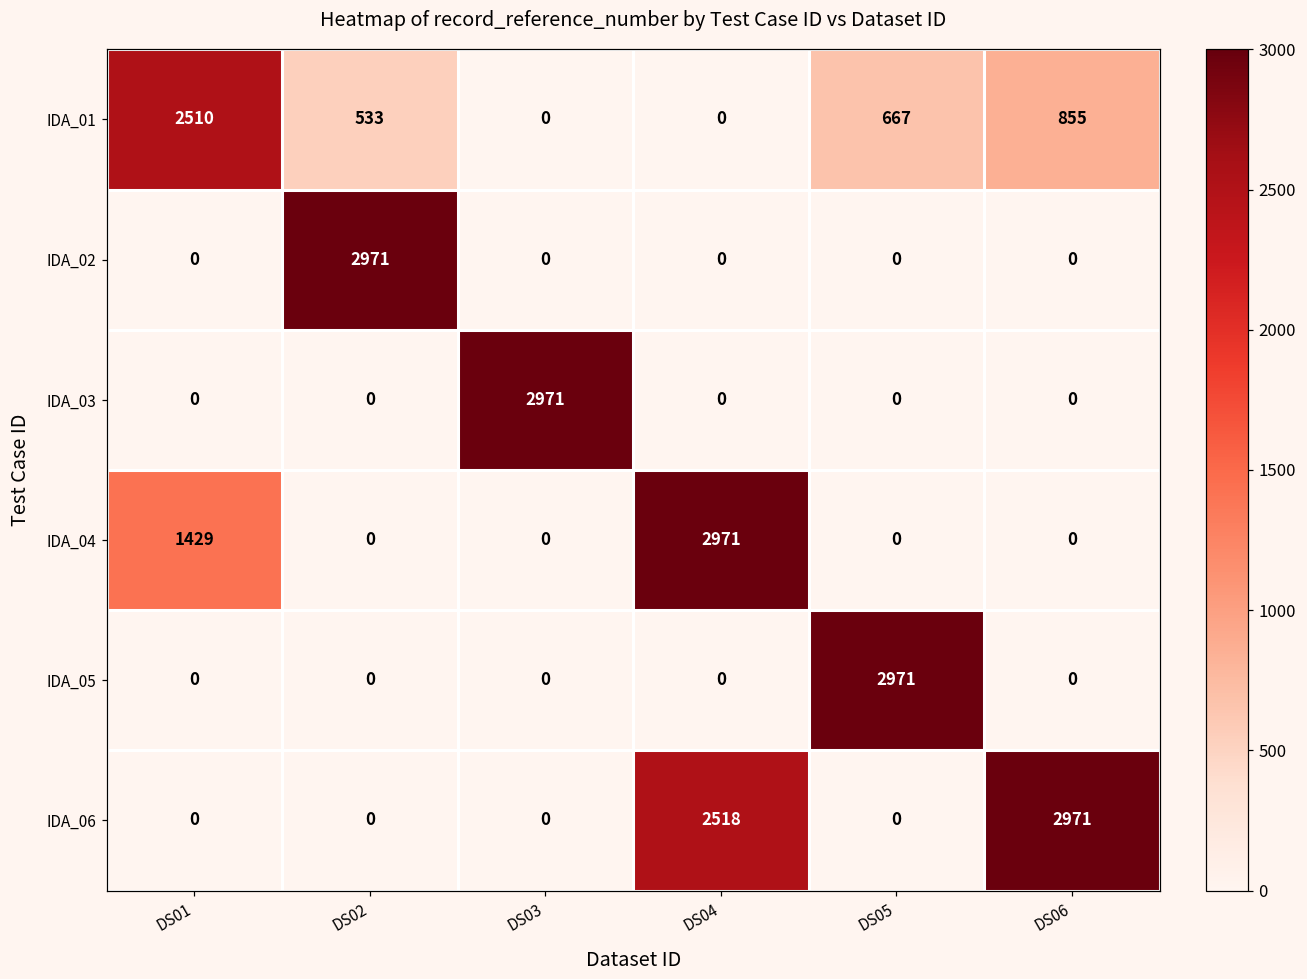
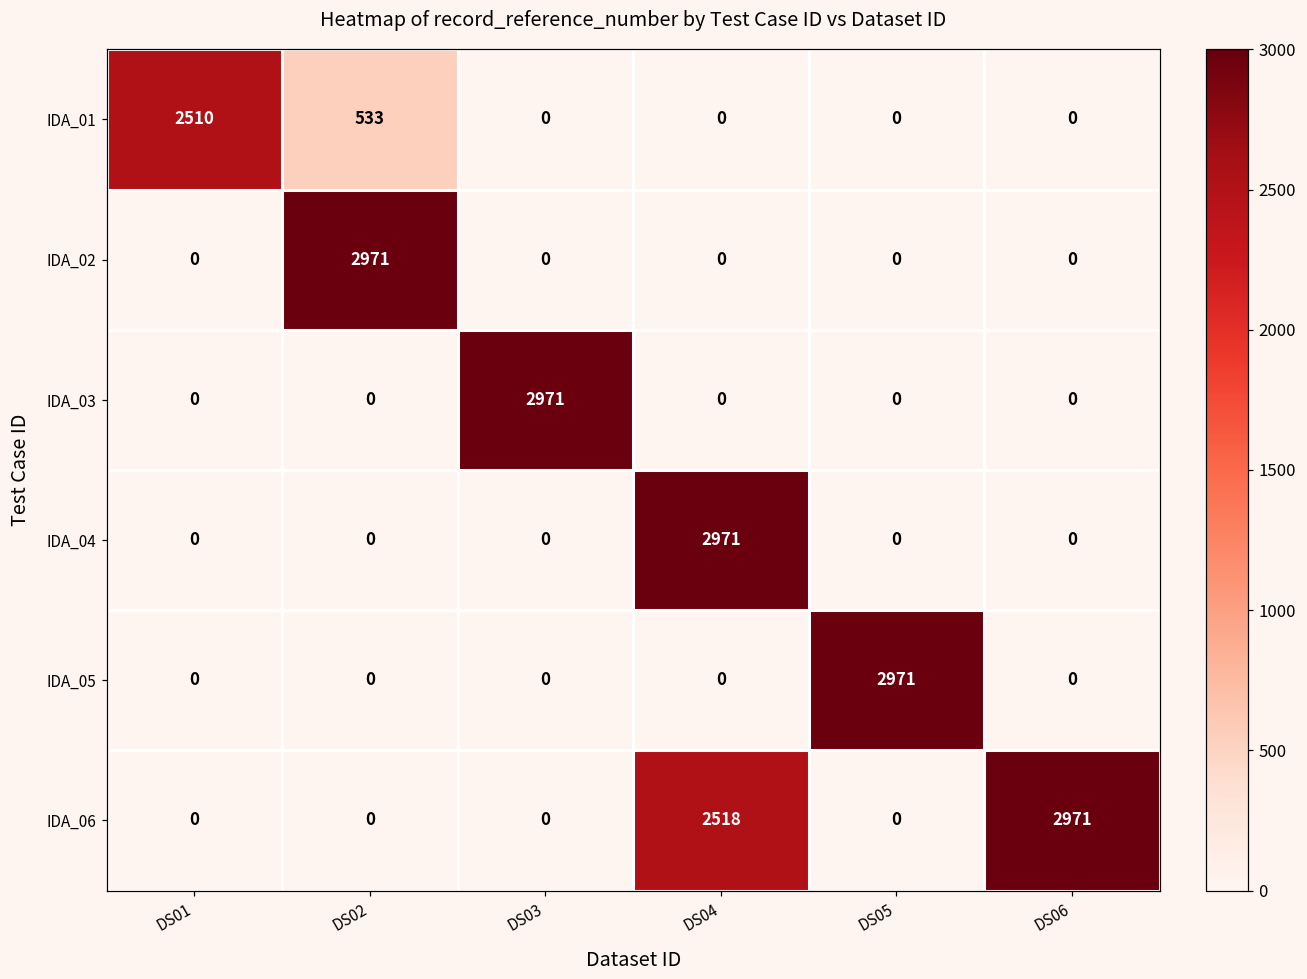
IDA_01, DS05: 667 -> 0
IDA_01, DS06: 855 -> 0
IDA_04, DS01: 1429 -> 0
